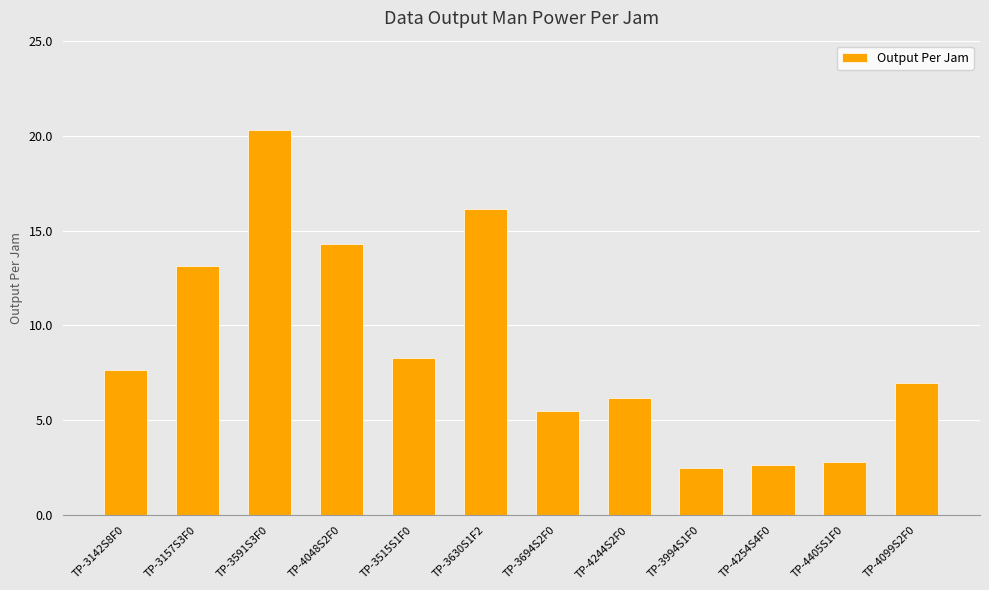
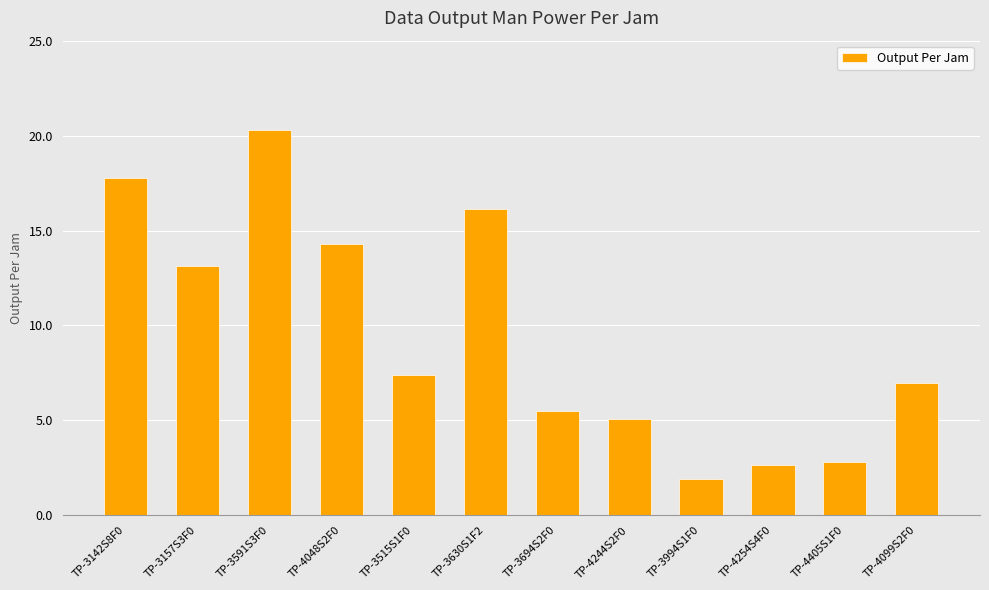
TP-3142S8F0: 7.6 -> 17.8
TP-3515S1F0: 8.3 -> 7.4
TP-4244S2F0: 6.2 -> 5.1
TP-3994S1F0: 2.5 -> 1.9
